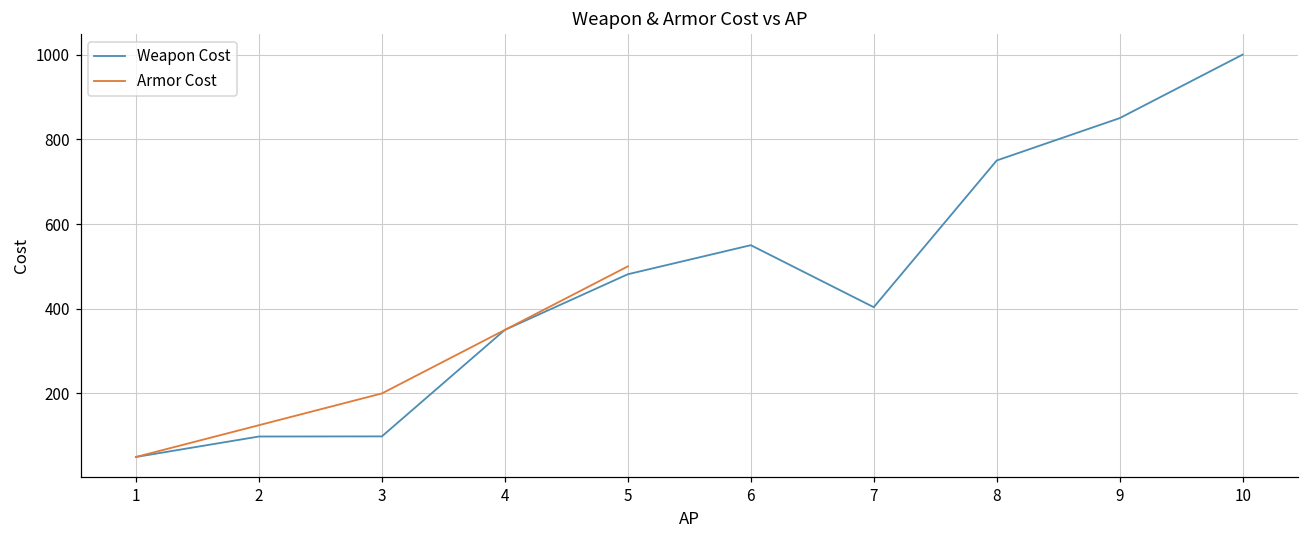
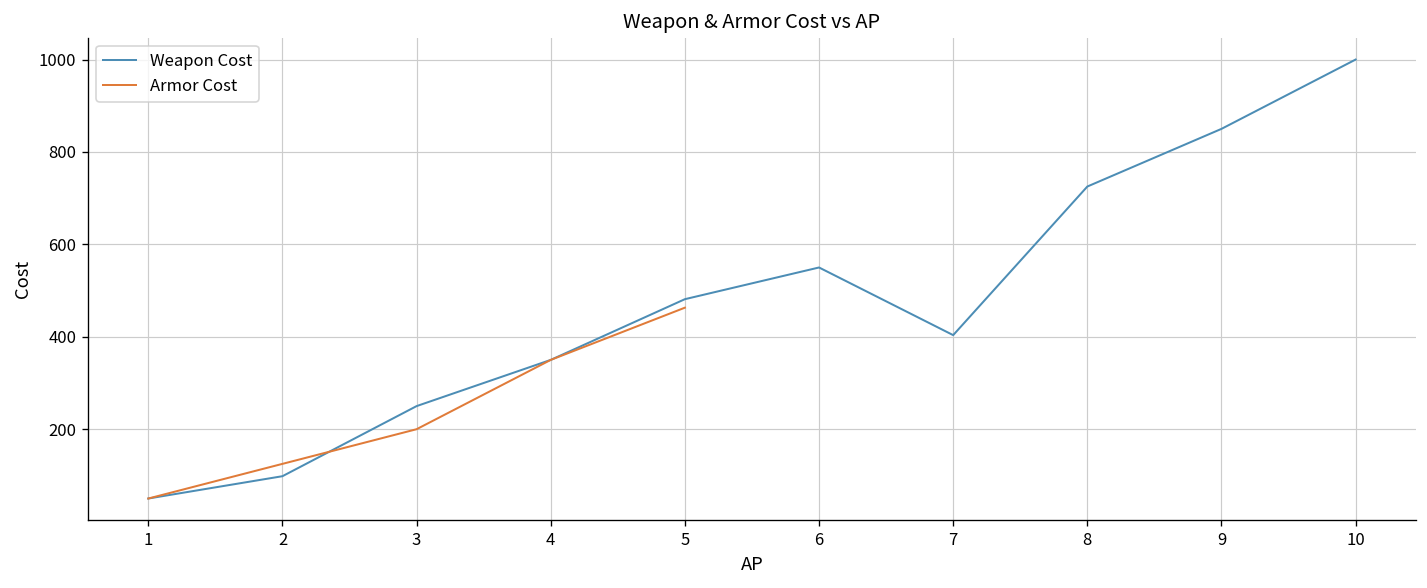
Weapon Cost, 3: 100 -> 250
Armor Cost, 5: 500 -> 460
Weapon Cost, 8: 750 -> 730
